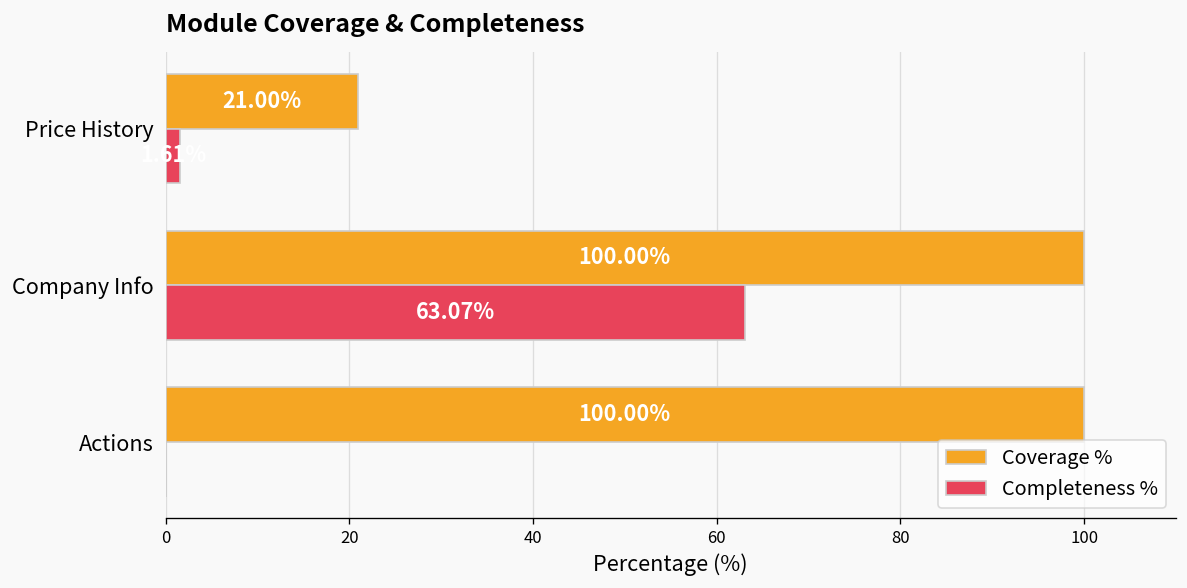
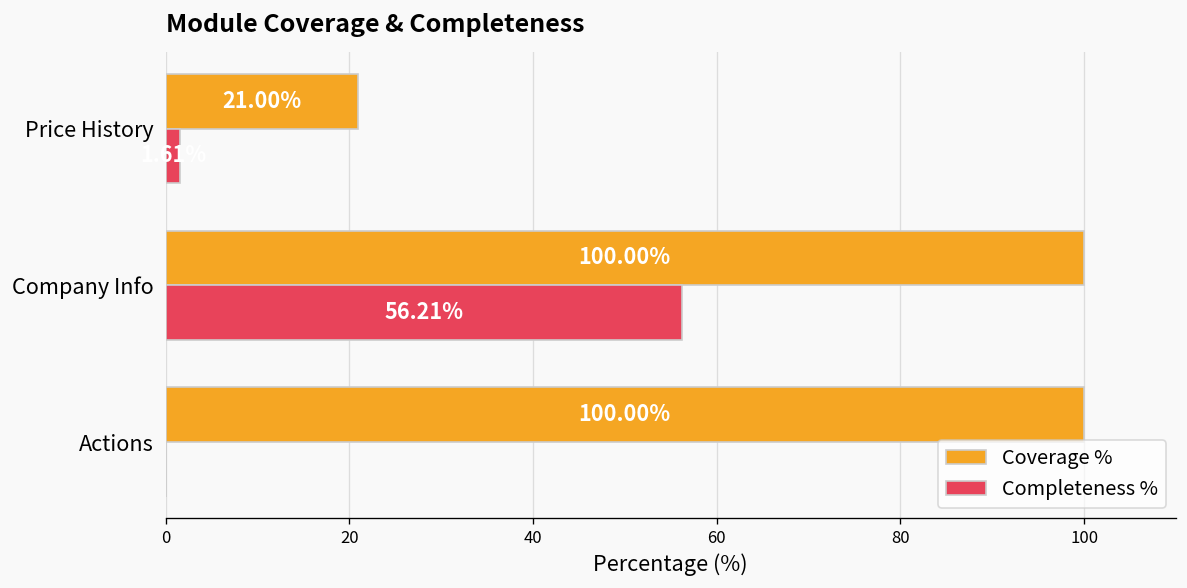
Completeness %, Company Info: 63.07% -> 56.21%
